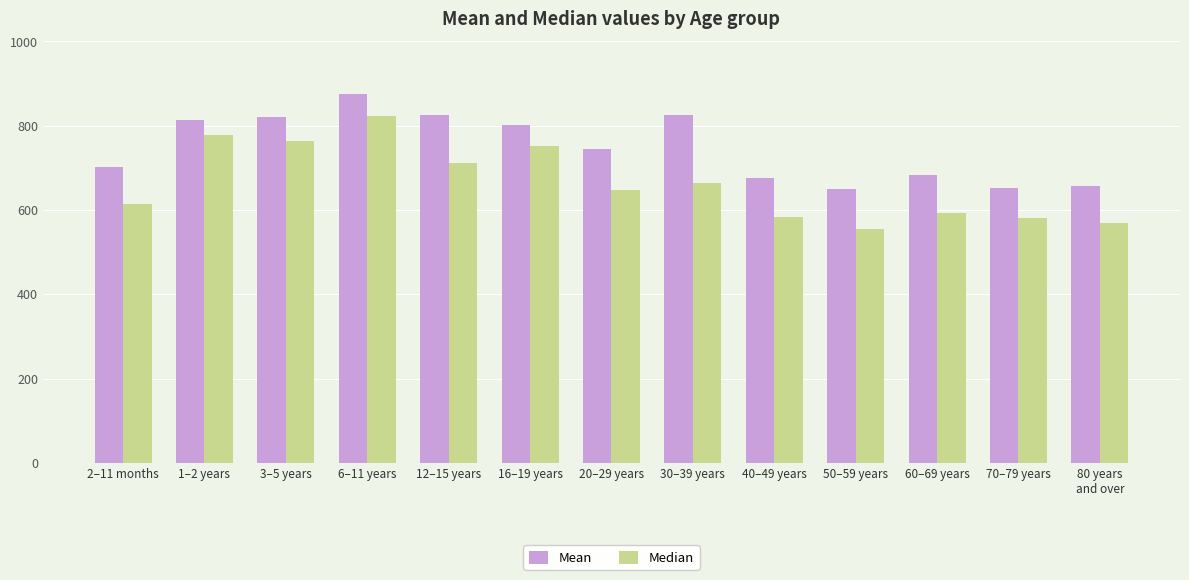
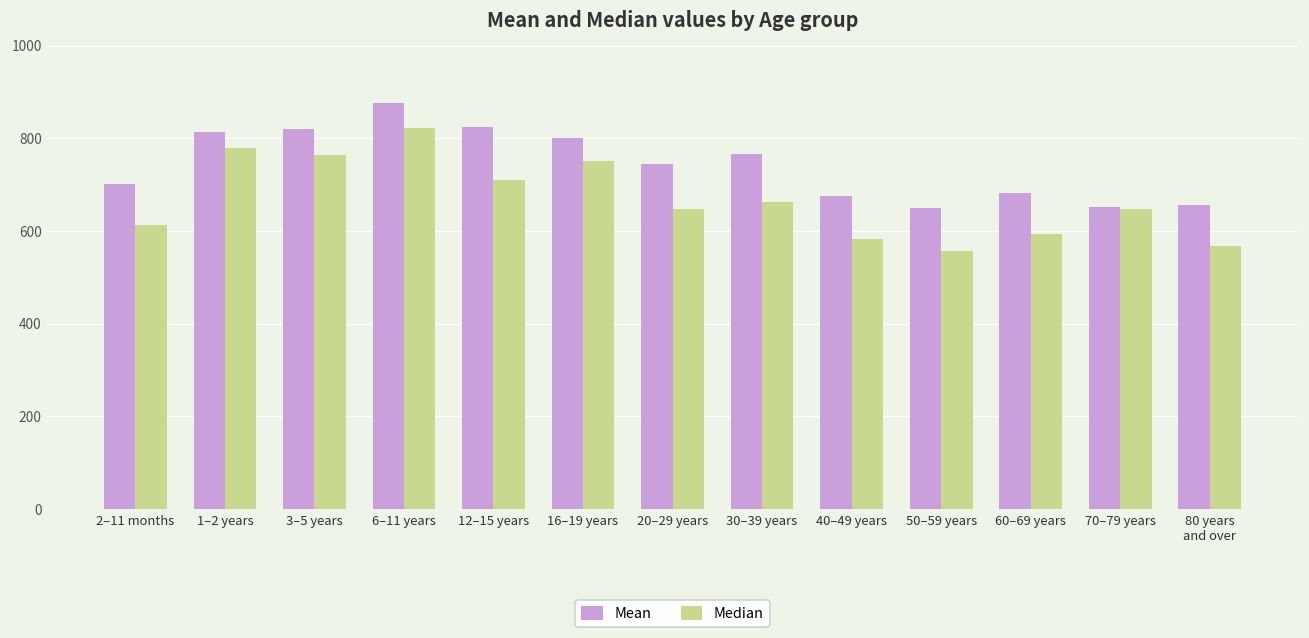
Mean, 30–39 years: 830 -> 770
Median, 70–79 years: 580 -> 650
